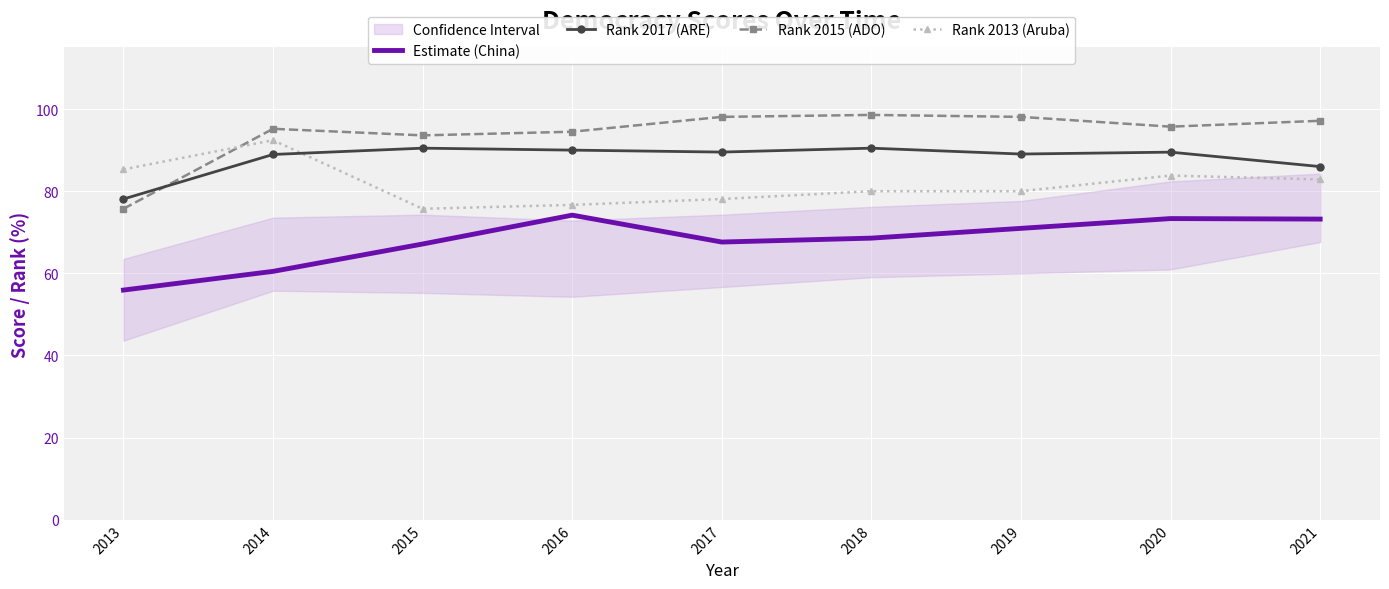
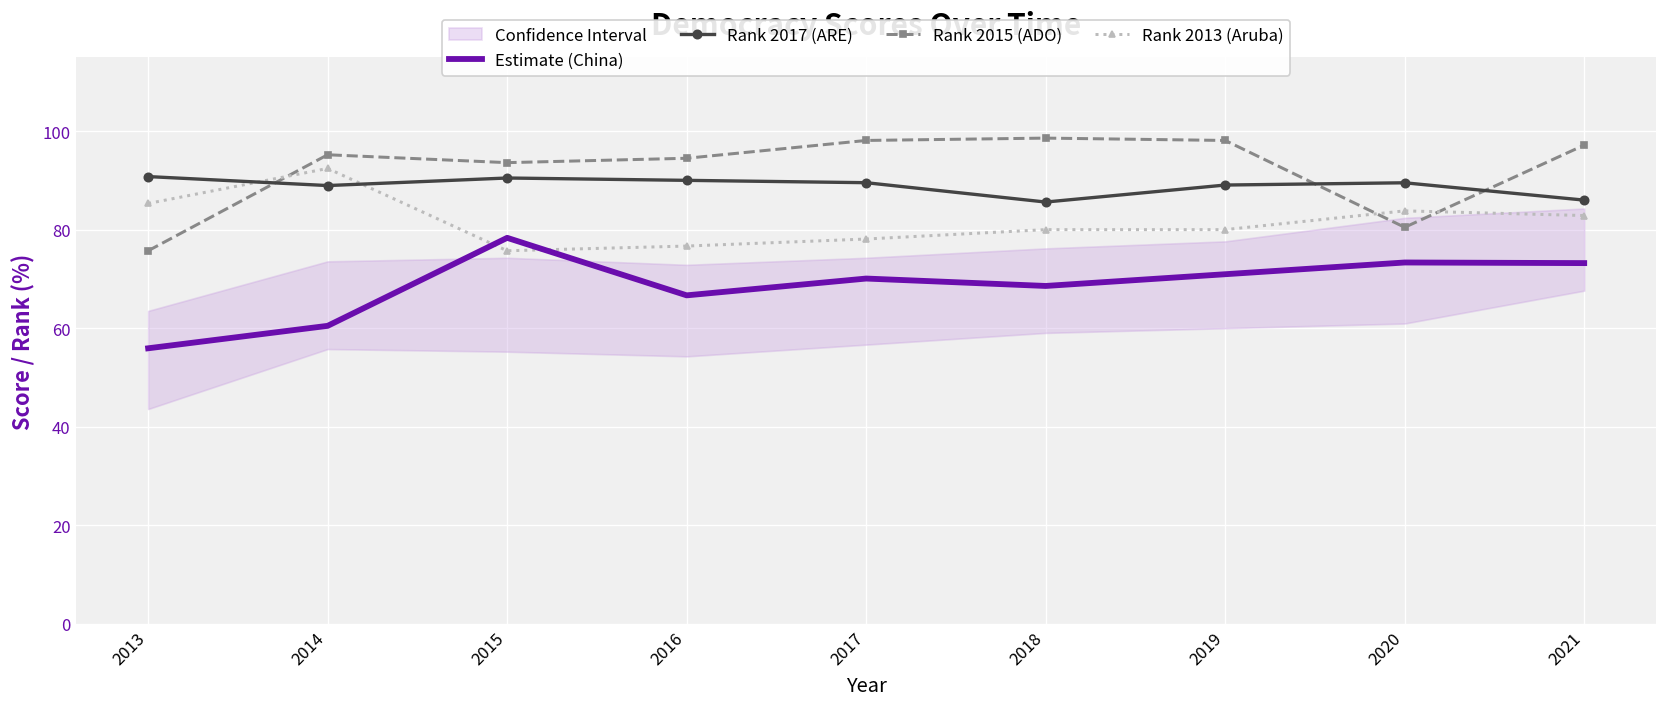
Rank 2017 (ARE), 2013: 78 -> 91
Estimate (China), 2015: 67 -> 78
Estimate (China), 2016: 74 -> 67
Estimate (China), 2017: 68 -> 70
Rank 2017 (ARE), 2018: 90 -> 86
Rank 2015 (ADO), 2020: 96 -> 80
